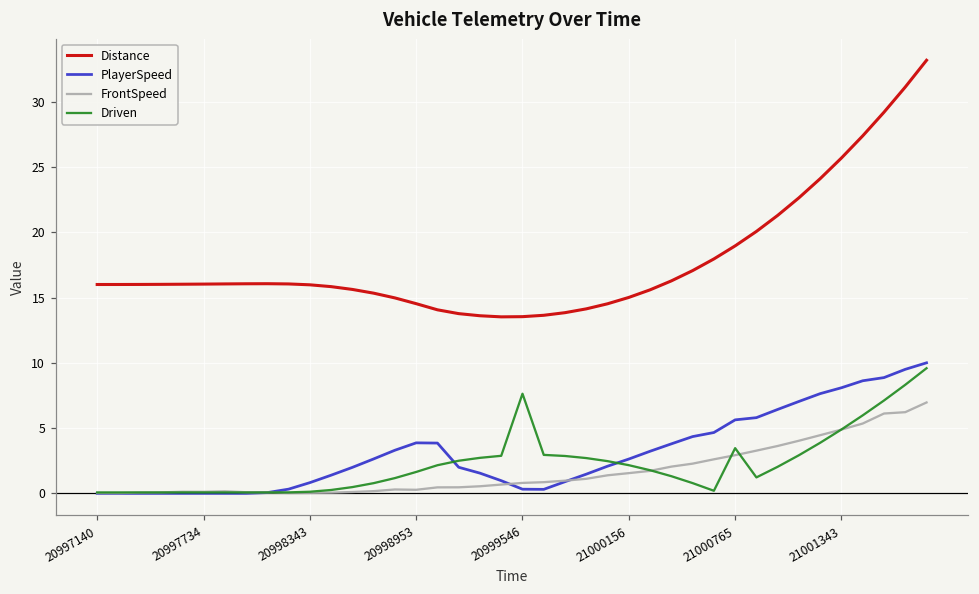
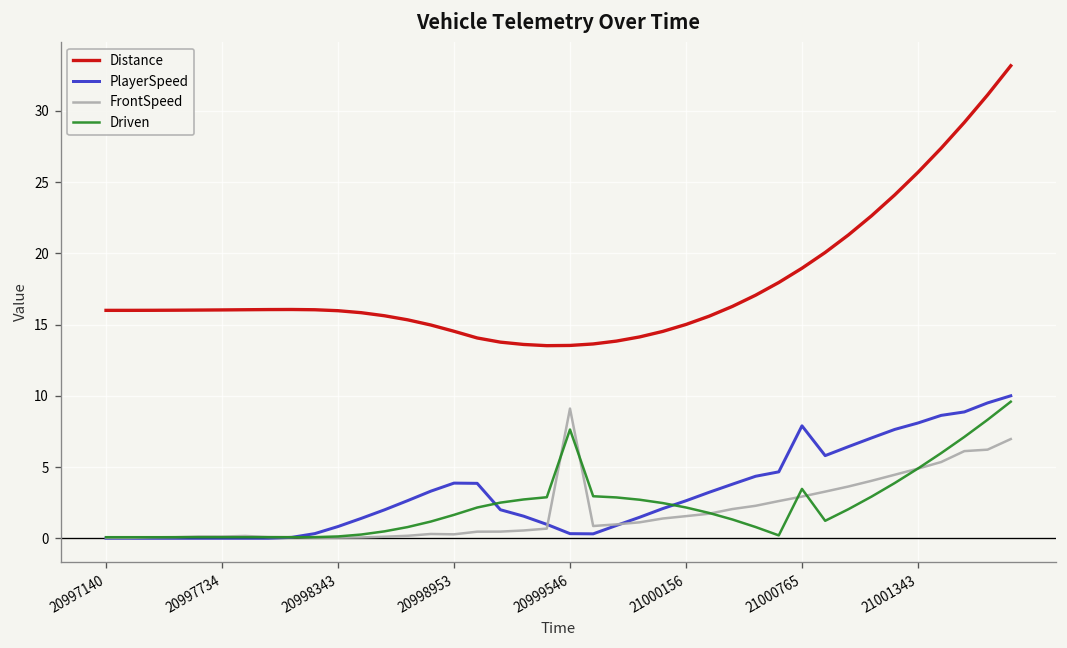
FrontSpeed, 20999546: 0.8 -> 9.1
PlayerSpeed, 21000765: 5.6 -> 7.9
